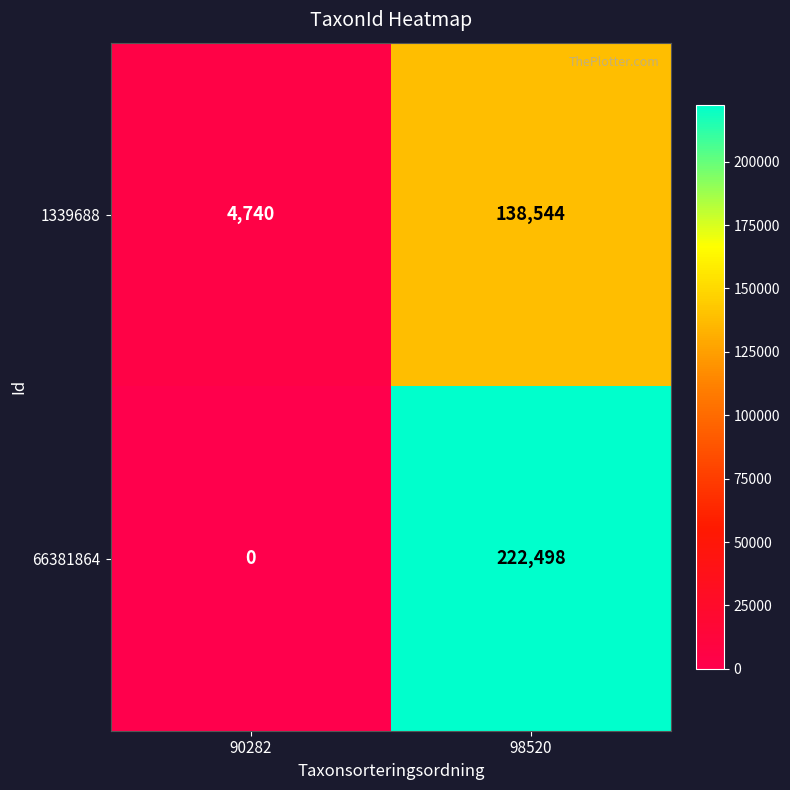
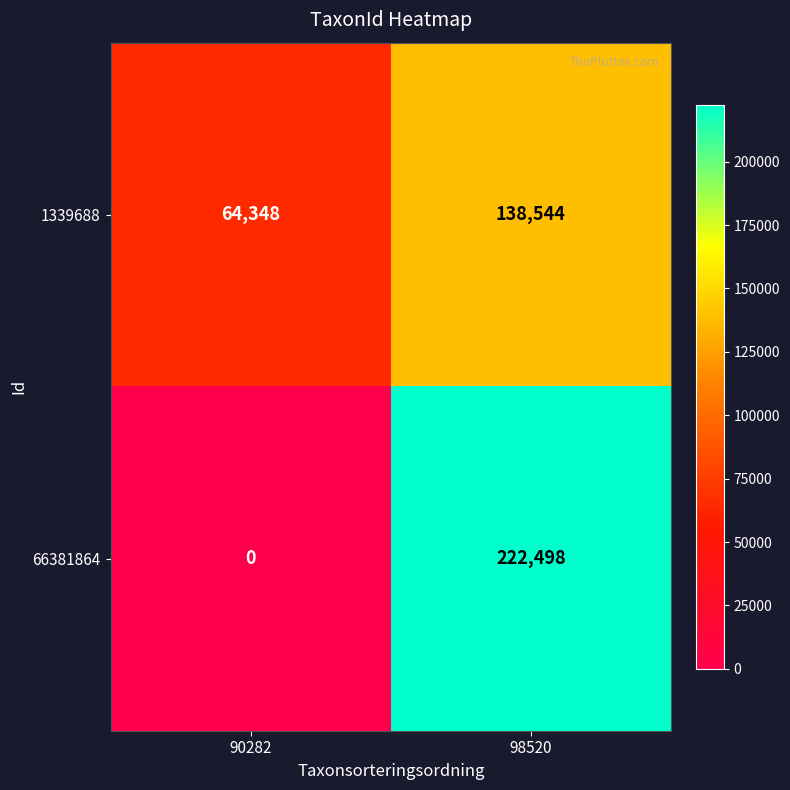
1339688, 90282: 4,740 -> 64,348
